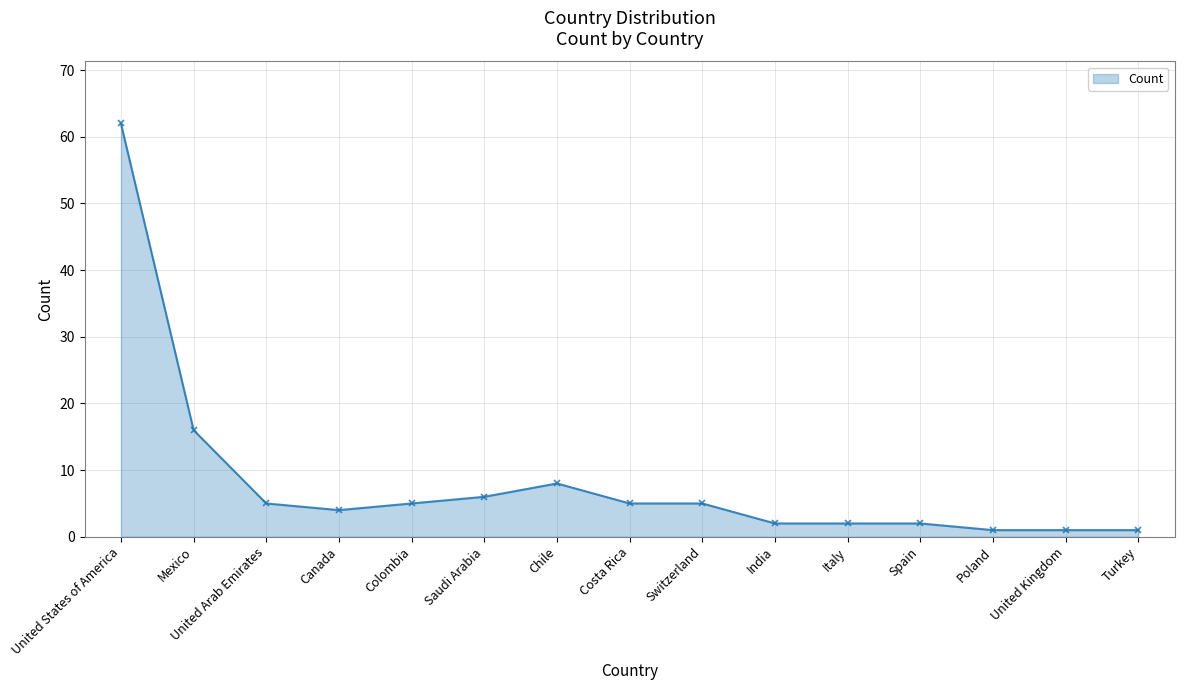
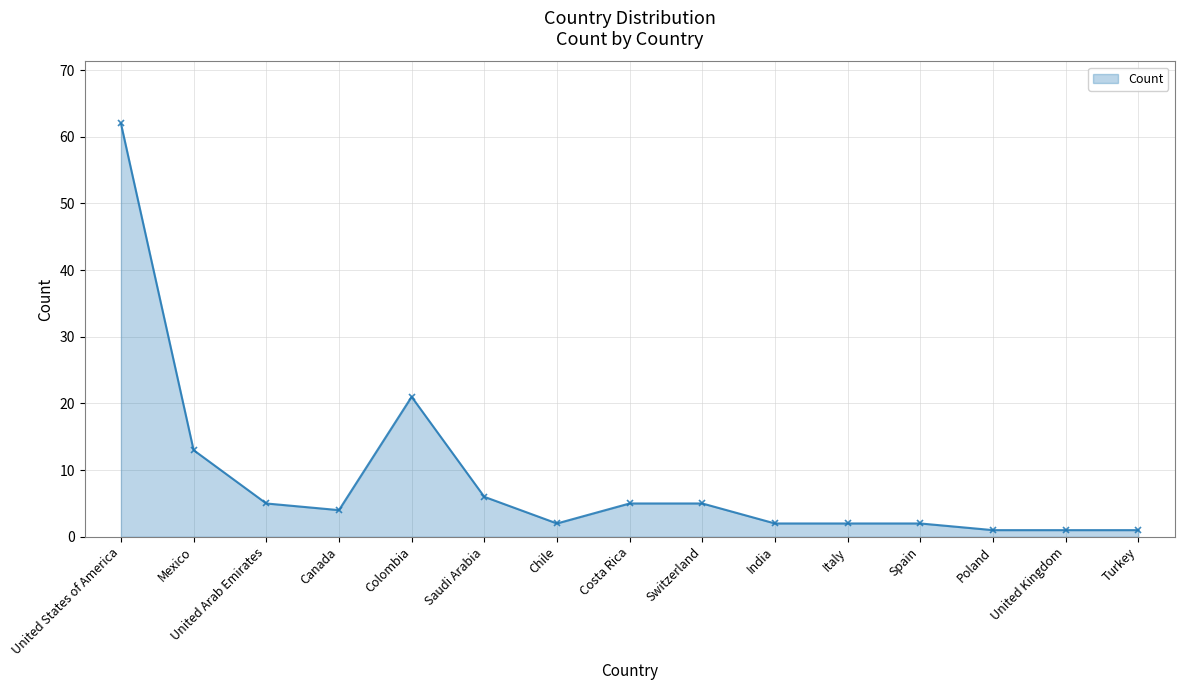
Mexico: 16 -> 13
Colombia: 5 -> 21
Chile: 8 -> 2
